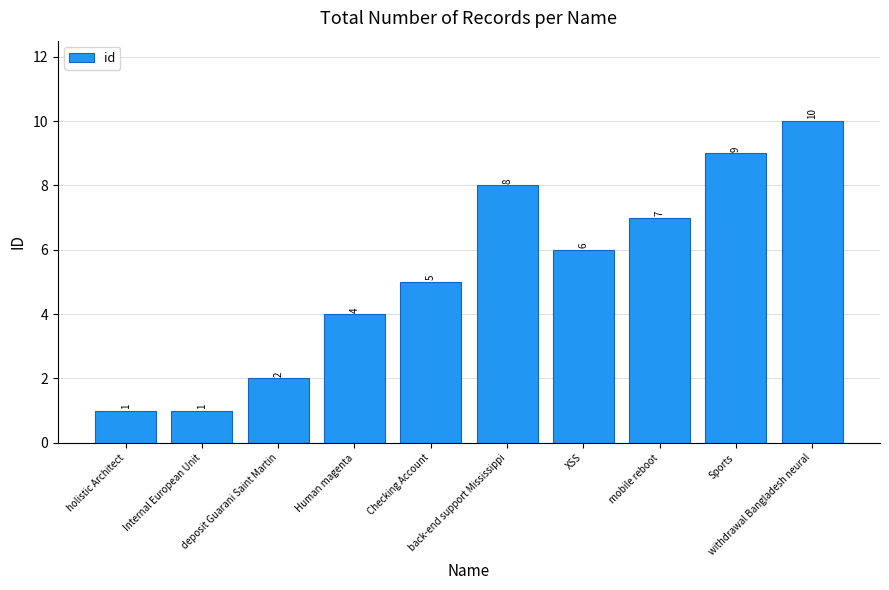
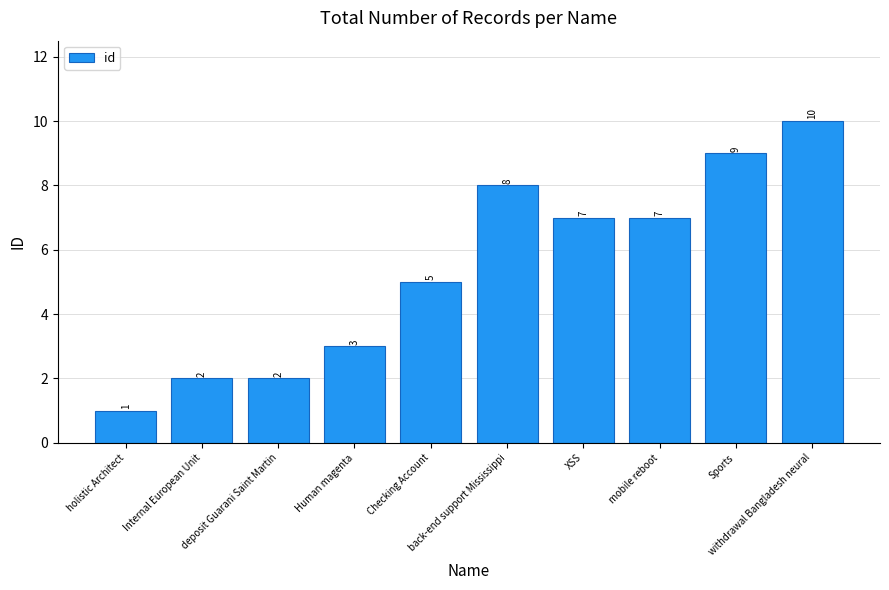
Internal European Unit: 1 -> 2
Human magenta: 4 -> 3
XSS: 6 -> 7
